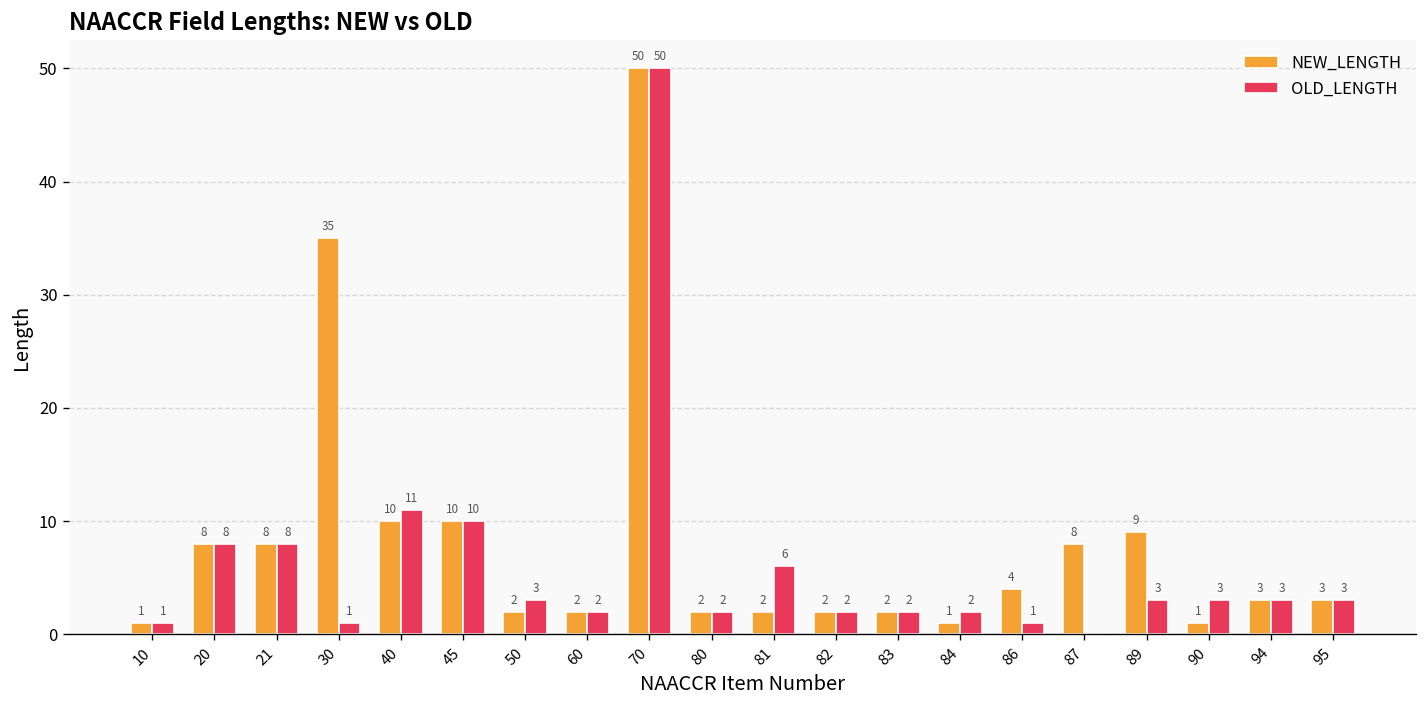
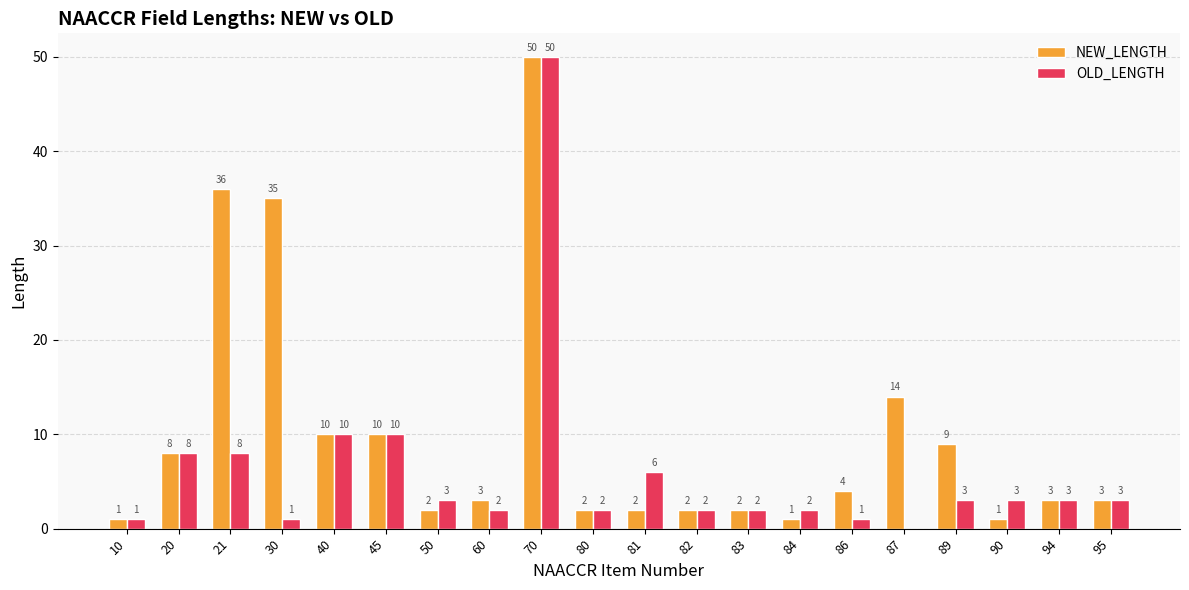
NEW_LENGTH, 21: 8 -> 36
OLD_LENGTH, 40: 11 -> 10
NEW_LENGTH, 60: 2 -> 3
NEW_LENGTH, 87: 8 -> 14
